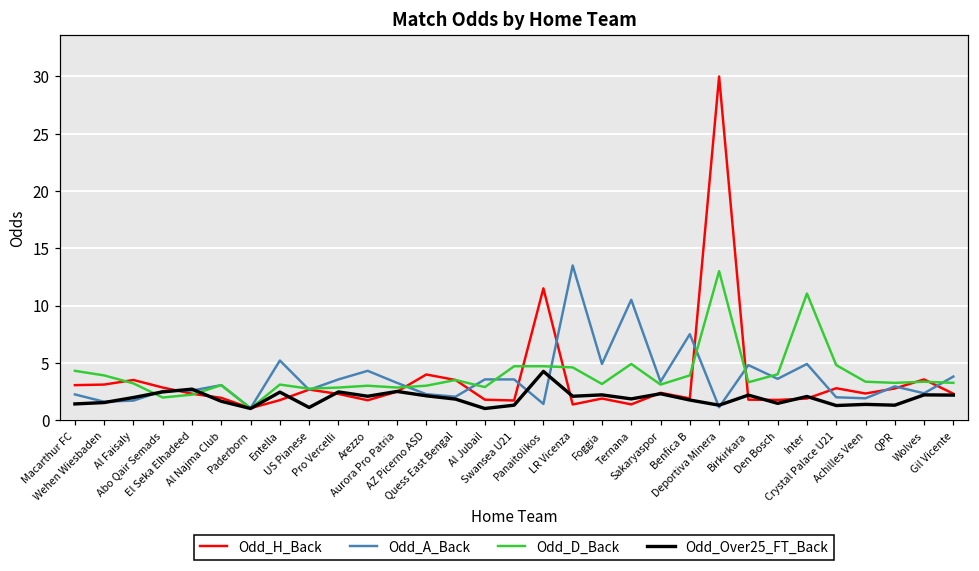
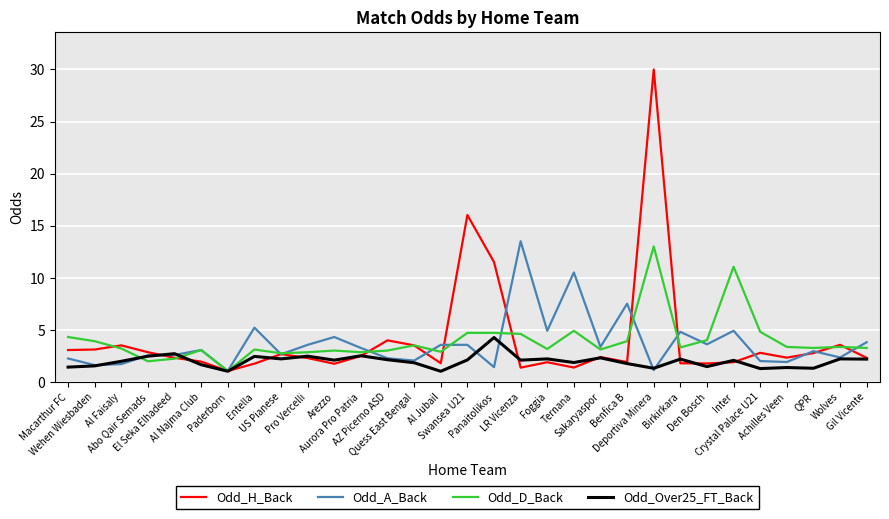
Odd_Over25_FT_Back, US Pianese: 1.1 -> 2.2
Odd_H_Back, Swansea U21: 1.7 -> 16.0
Odd_Over25_FT_Back, Swansea U21: 1.3 -> 2.1
